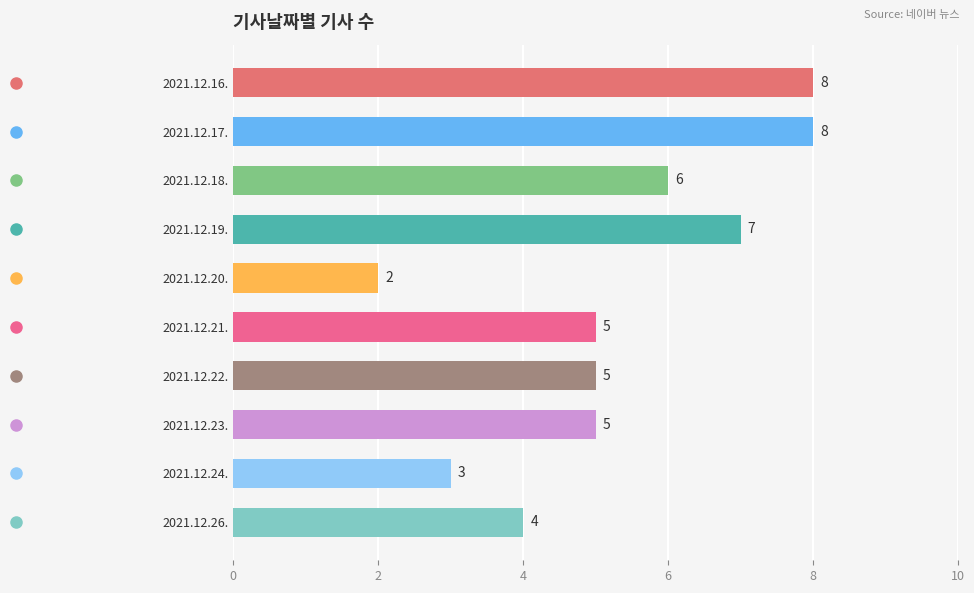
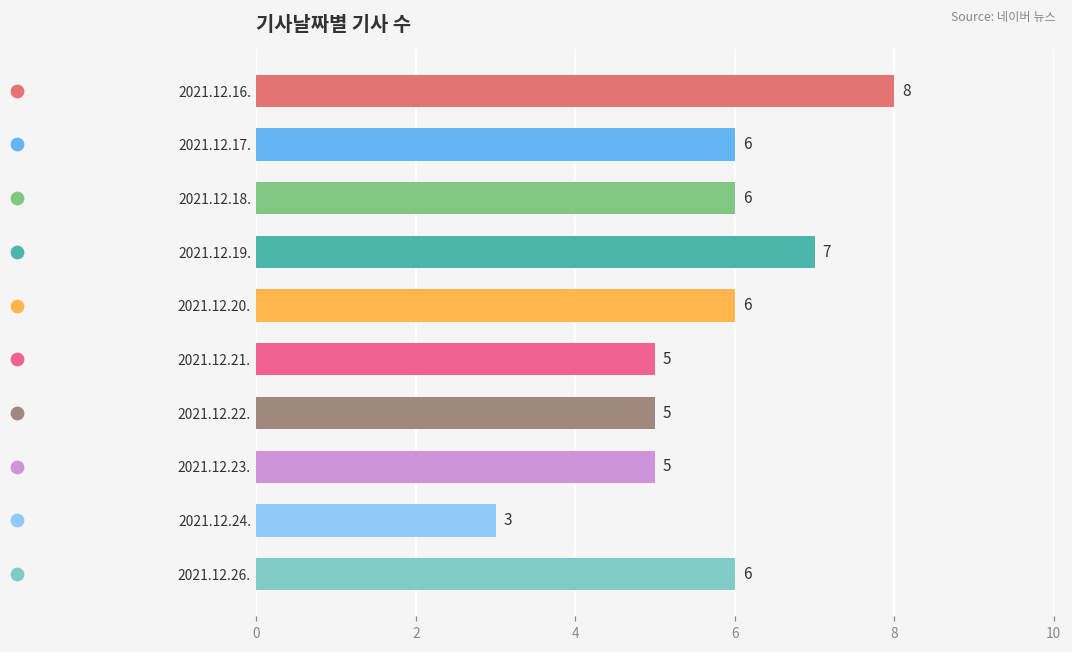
2021.12.17.: 8 -> 6
2021.12.20.: 2 -> 6
2021.12.26.: 4 -> 6
